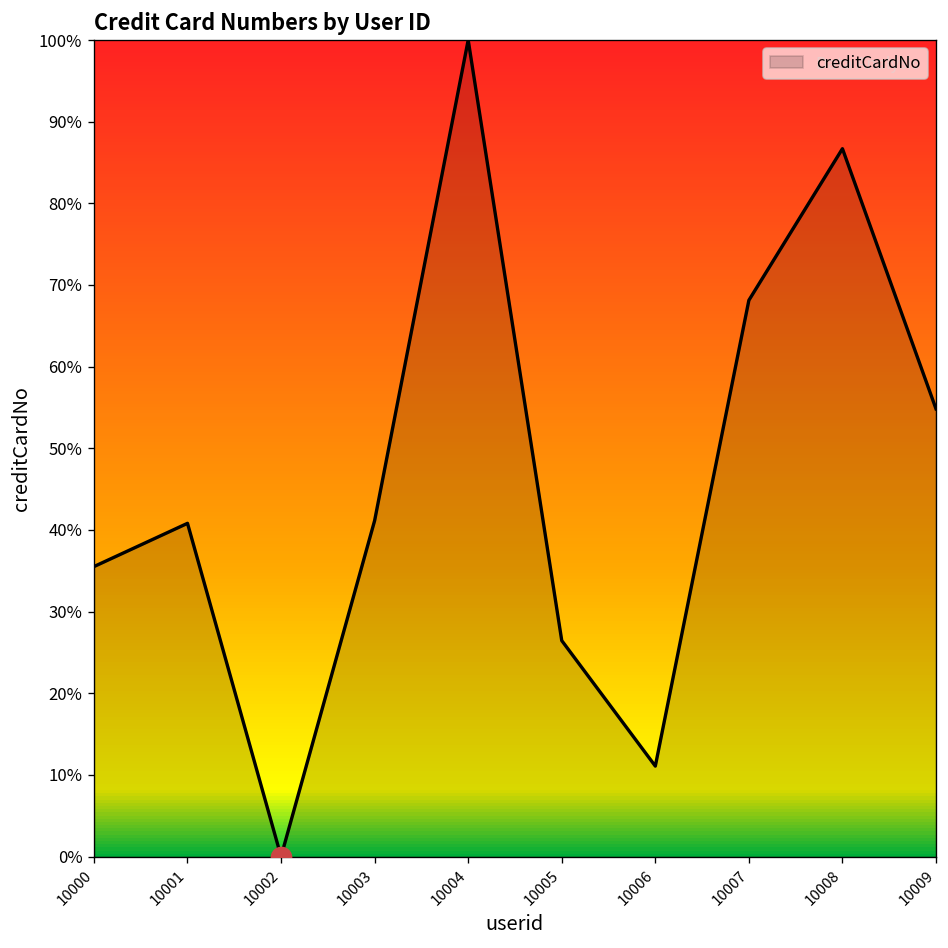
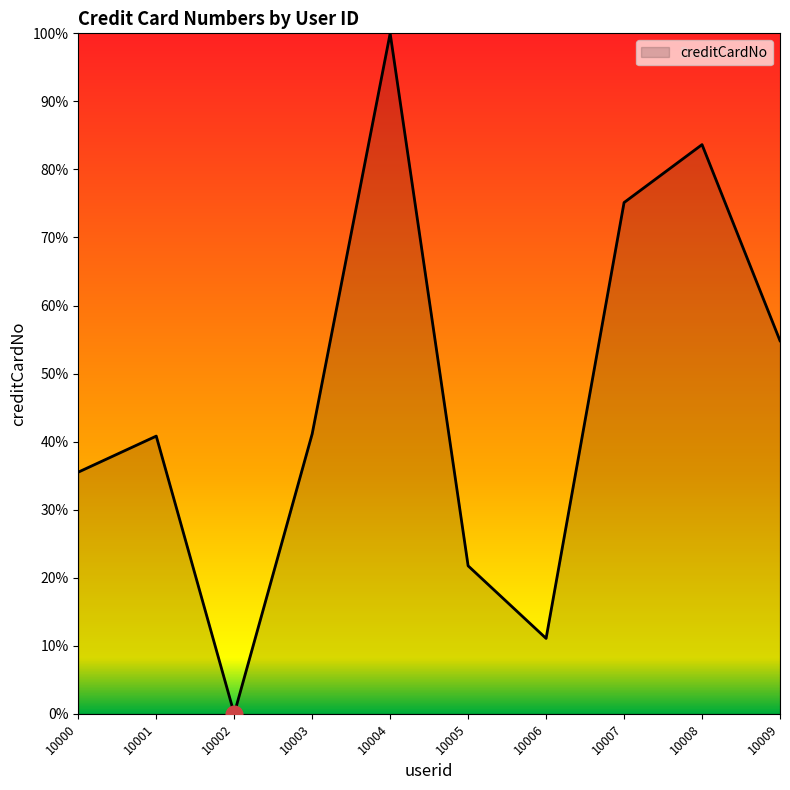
creditCardNo, 10005: 26% -> 22%
creditCardNo, 10007: 68% -> 75%
creditCardNo, 10008: 87% -> 84%
